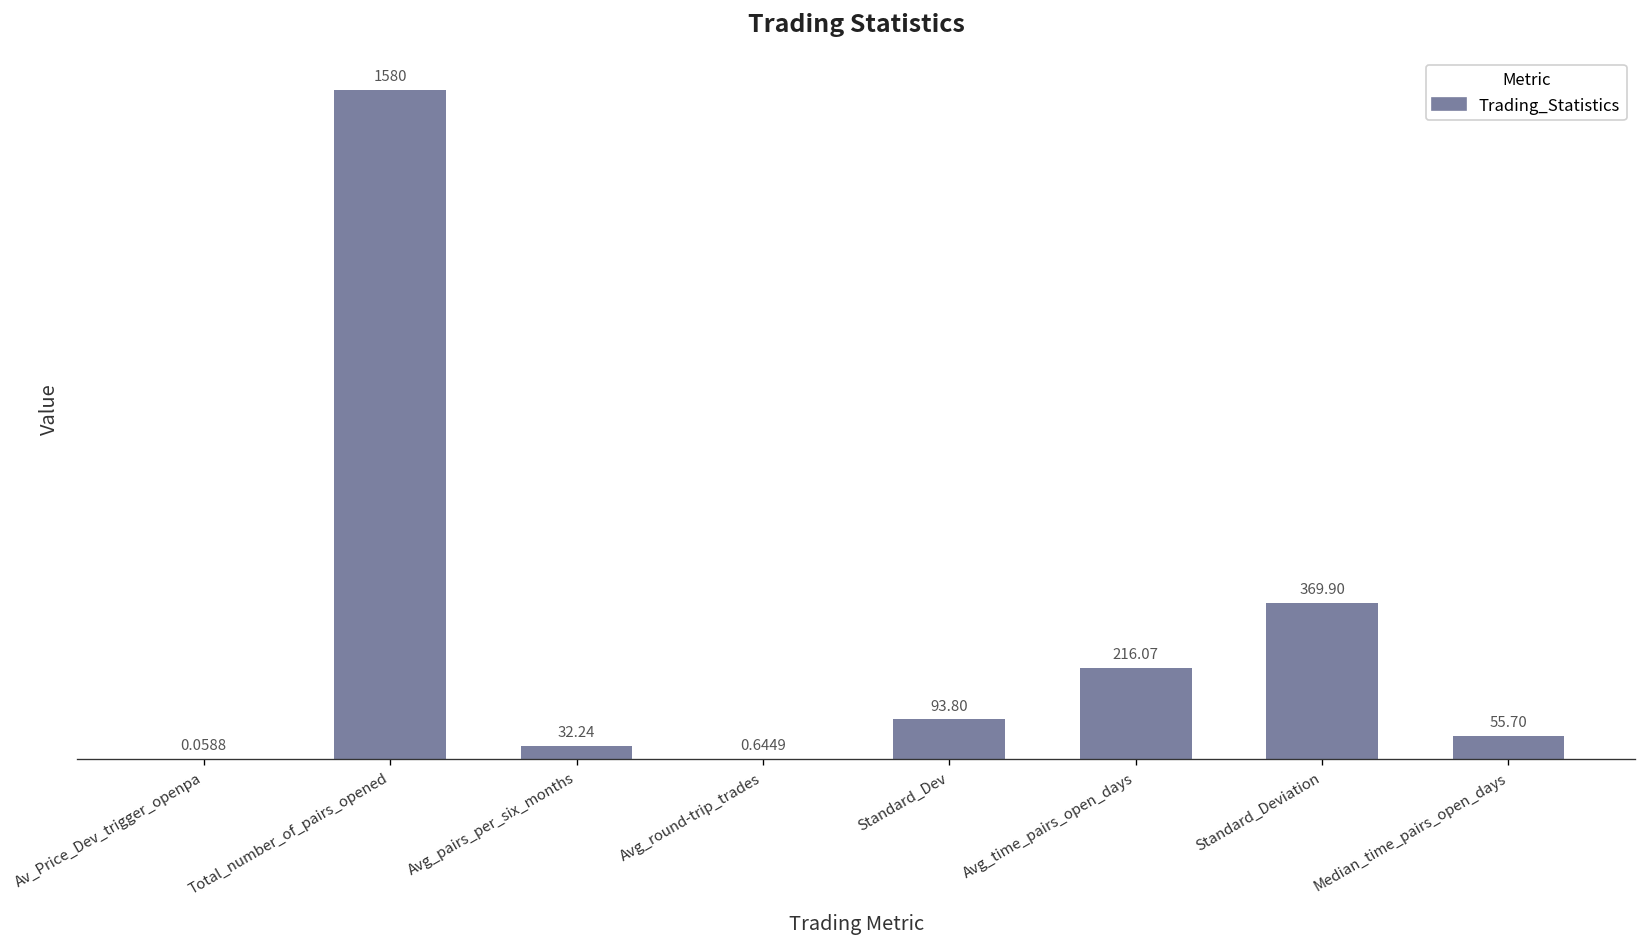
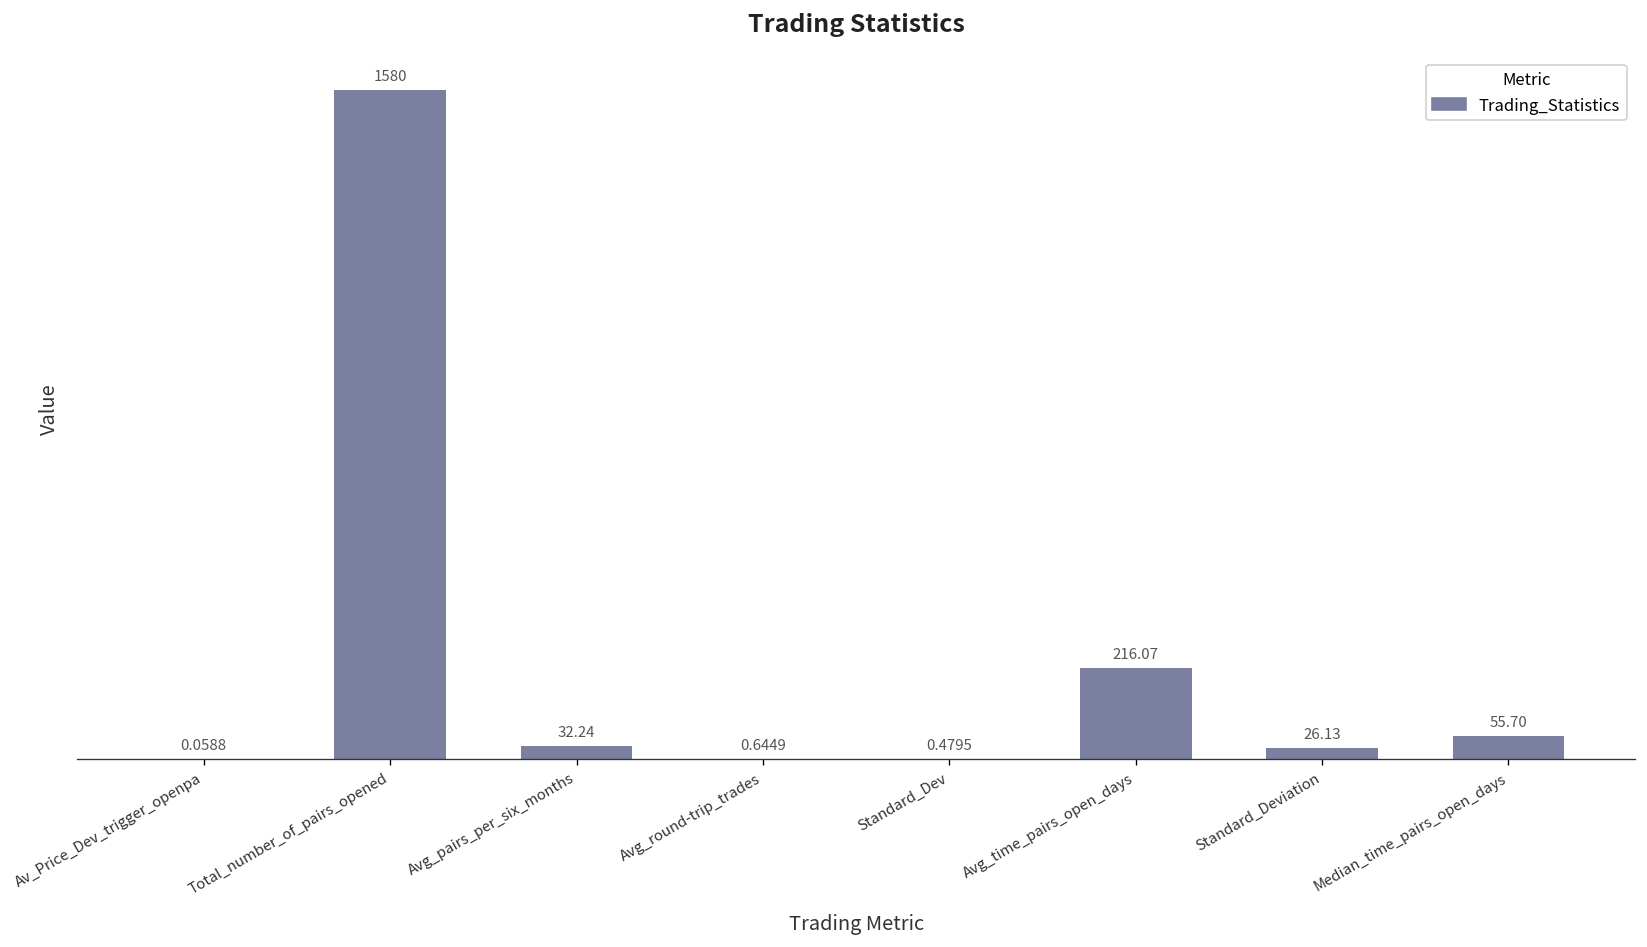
Standard_Dev: 93.80 -> 0.4795
Standard_Deviation: 369.90 -> 26.13
